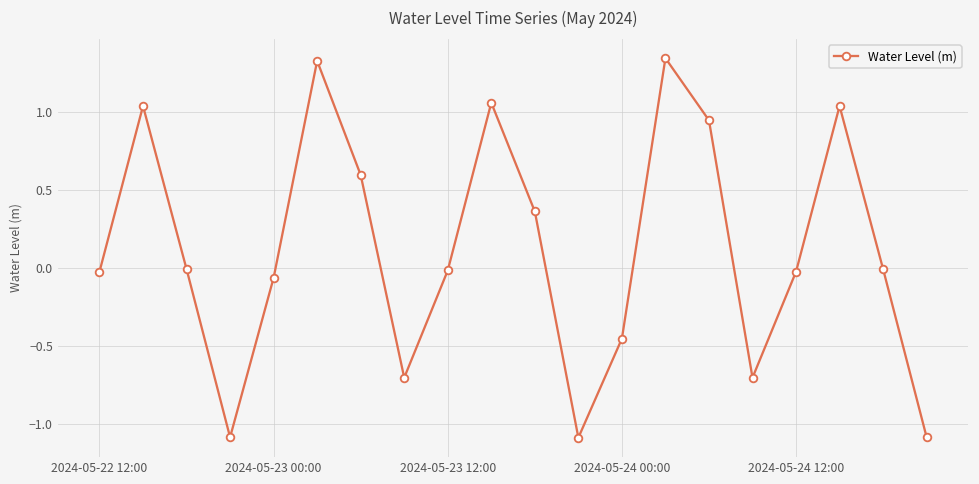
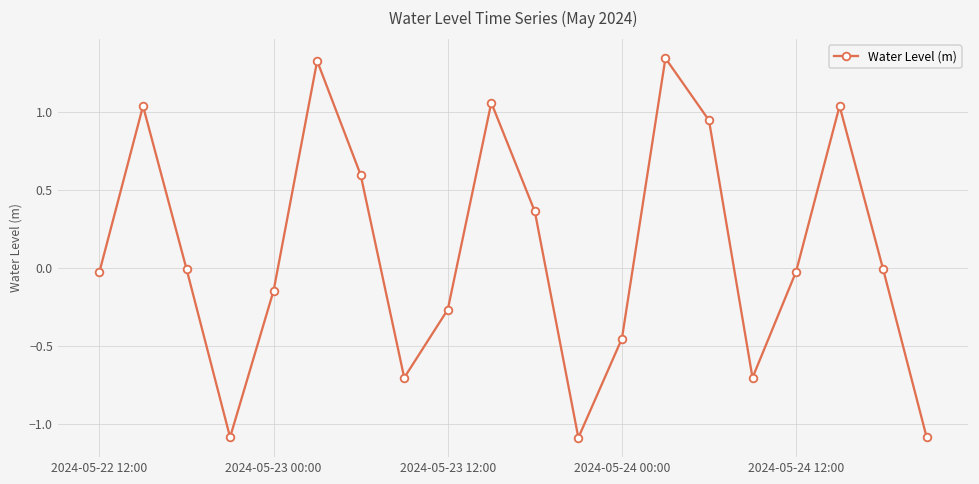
2024-05-23 00:00: -0.06 -> -0.14
2024-05-23 12:00: -0.02 -> -0.27
